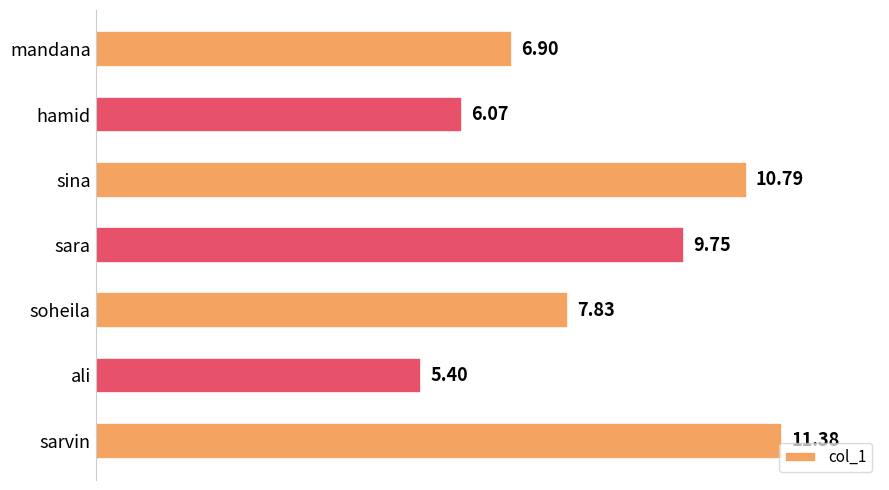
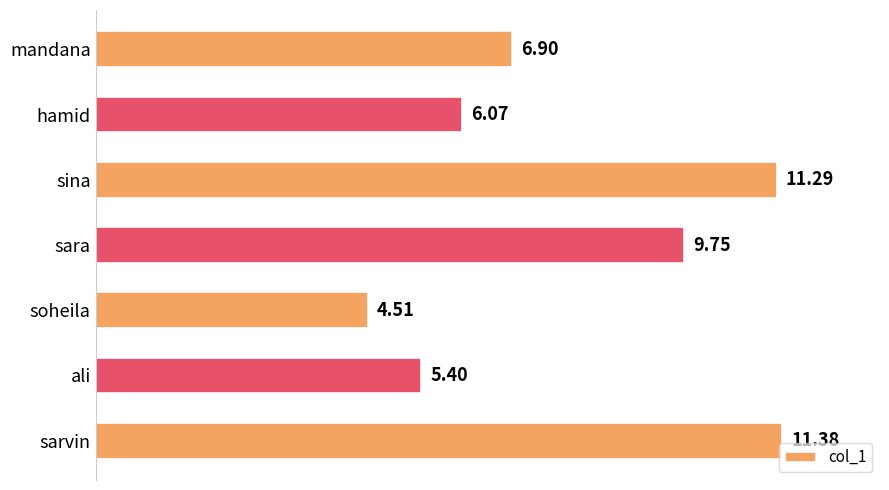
sina: 10.79 -> 11.29
soheila: 7.83 -> 4.51
